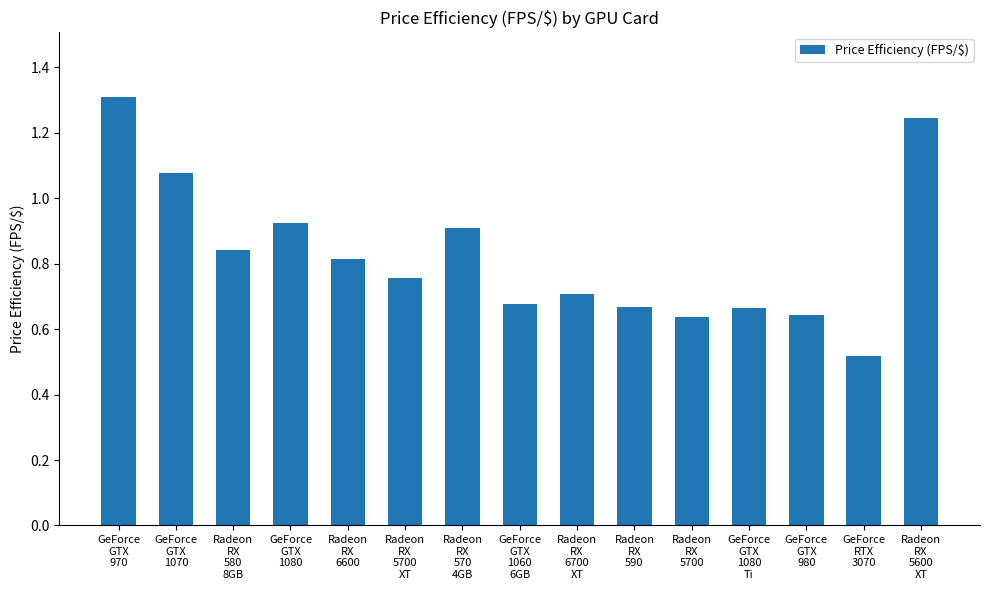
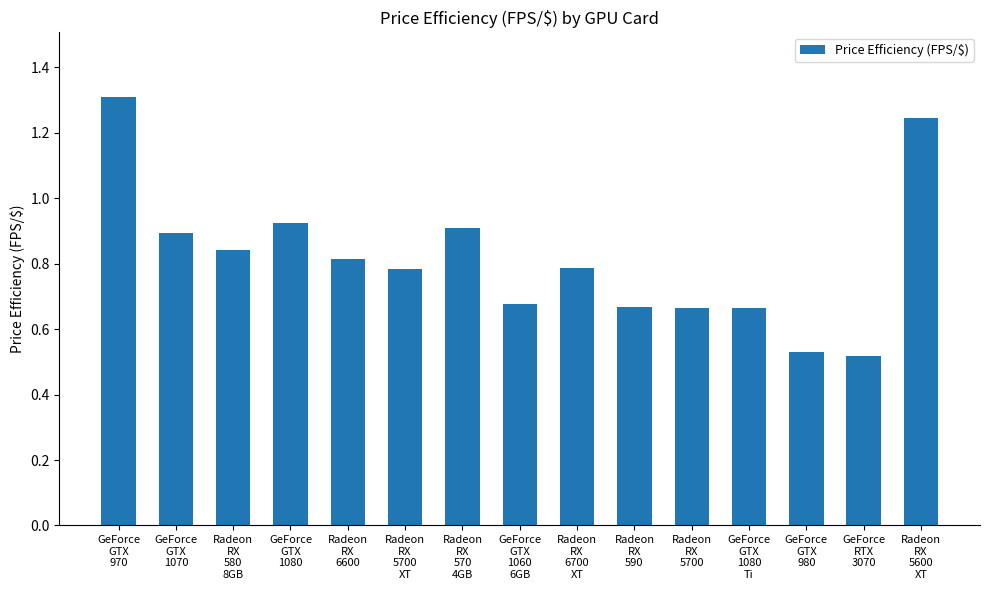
GeForce GTX 1070: 1.08 -> 0.89
Radeon RX 5700 XT: 0.76 -> 0.78
Radeon RX 6700 XT: 0.71 -> 0.79
Radeon RX 5700: 0.64 -> 0.67
GeForce GTX 980: 0.64 -> 0.53
